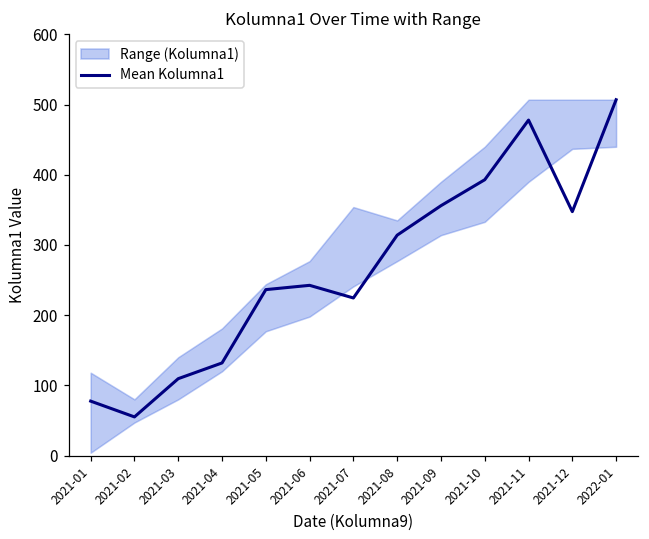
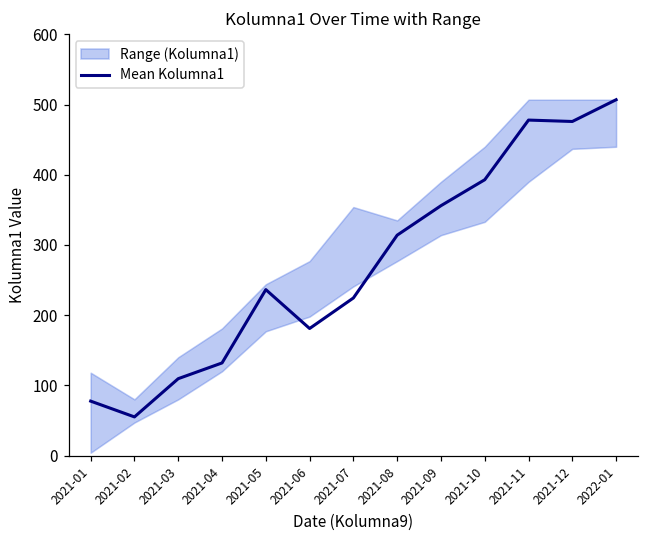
Mean Kolumna1, 2021-06: 240 -> 180
Mean Kolumna1, 2021-12: 350 -> 480
